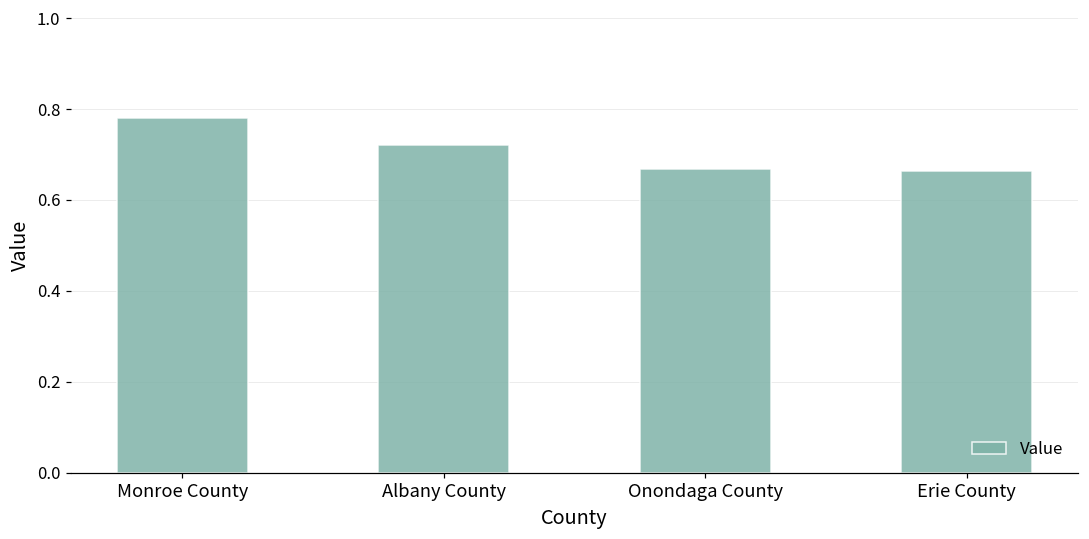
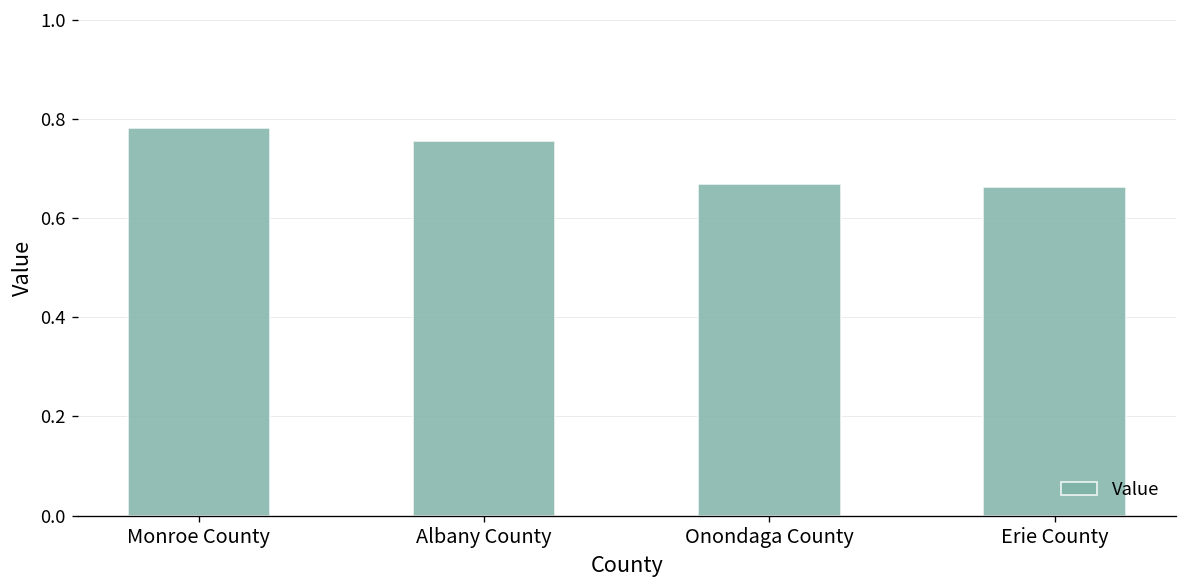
Albany County: 0.72 -> 0.76
